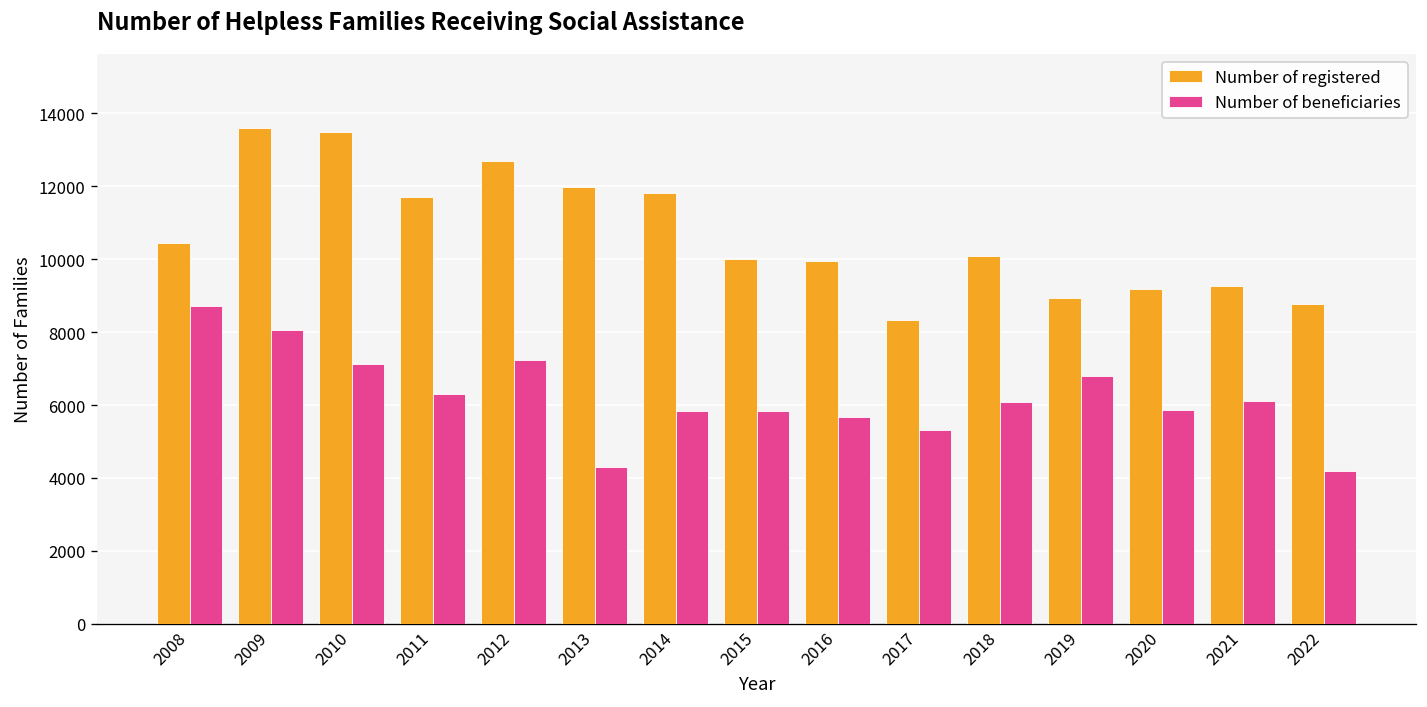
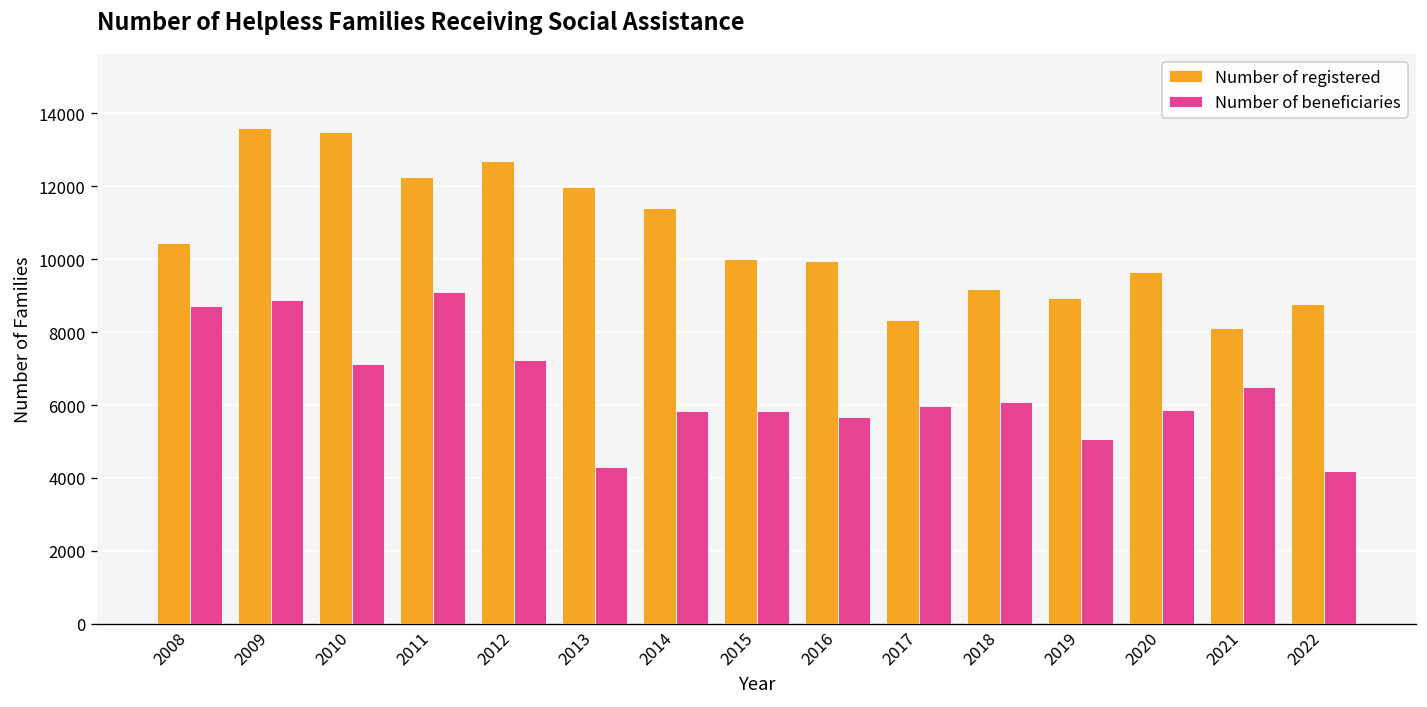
Number of beneficiaries, 2009: 8100 -> 8900
Number of registered, 2011: 11700 -> 12300
Number of beneficiaries, 2011: 6300 -> 9100
Number of registered, 2014: 11800 -> 11400
Number of beneficiaries, 2017: 5300 -> 6000
Number of registered, 2018: 10100 -> 9200
Number of beneficiaries, 2019: 6800 -> 5100
Number of registered, 2020: 9200 -> 9600
Number of registered, 2021: 9300 -> 8100
Number of beneficiaries, 2021: 6100 -> 6500
